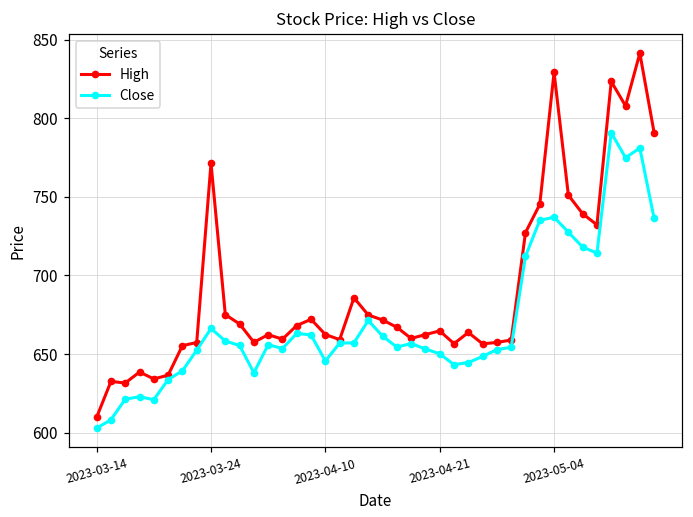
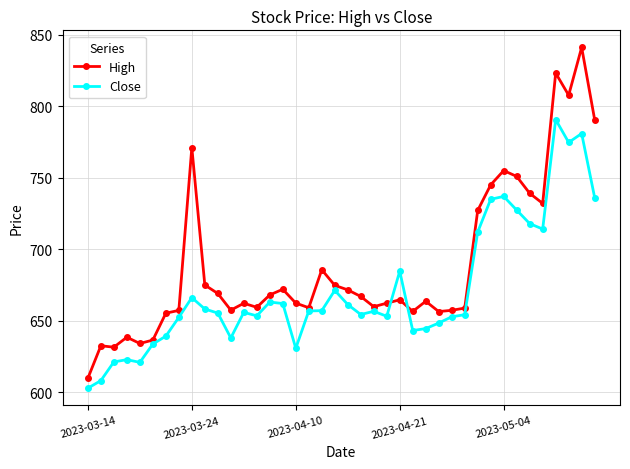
Close, 2023-04-10: 646 -> 631
Close, 2023-04-21: 650 -> 685
High, 2023-05-04: 829 -> 755
